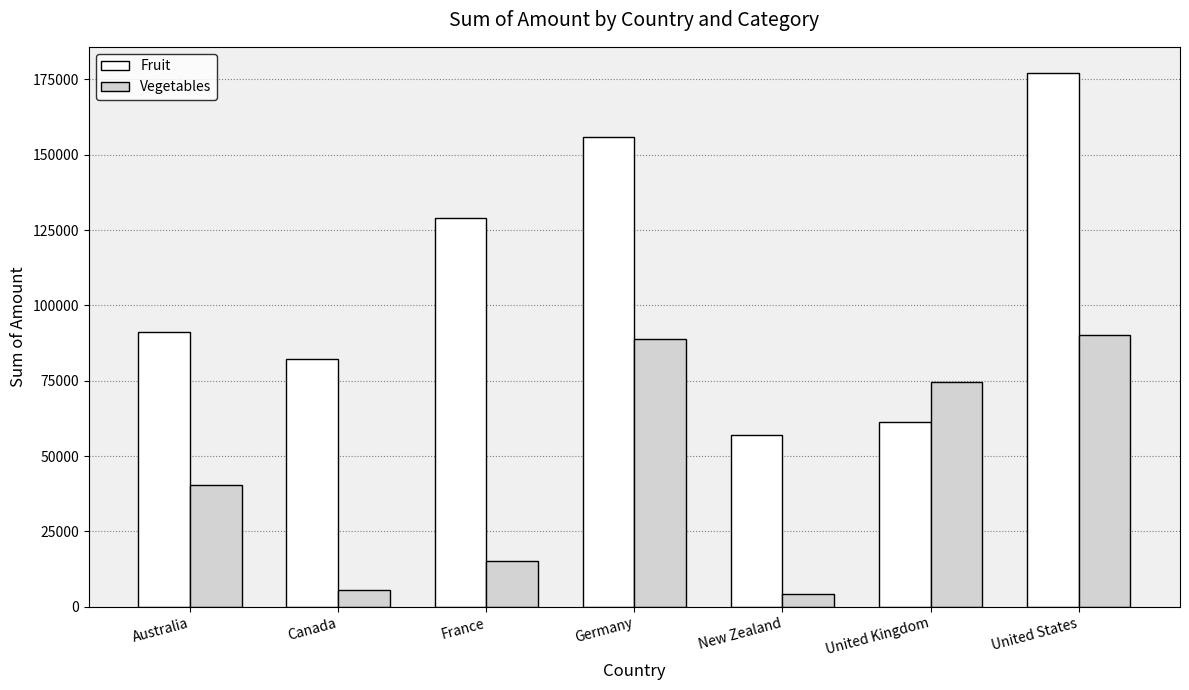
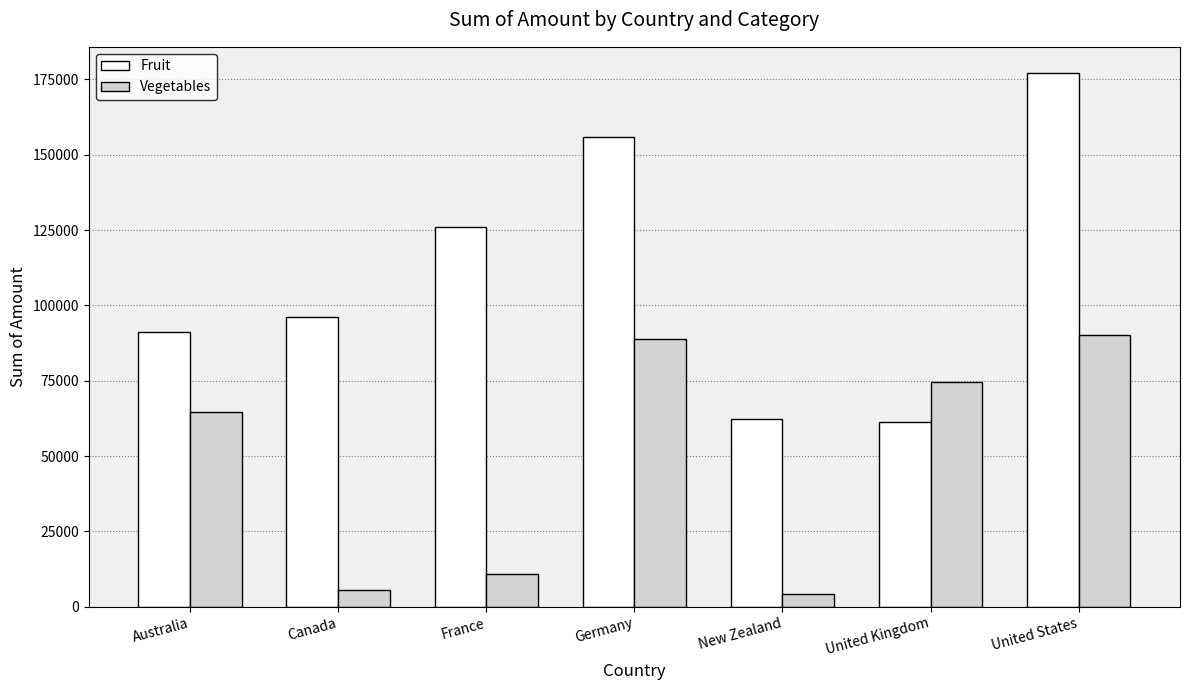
Vegetables, Australia: 40000 -> 65000
Fruit, Canada: 82000 -> 96000
Fruit, France: 129000 -> 126000
Vegetables, France: 15000 -> 11000
Fruit, New Zealand: 57000 -> 62000
